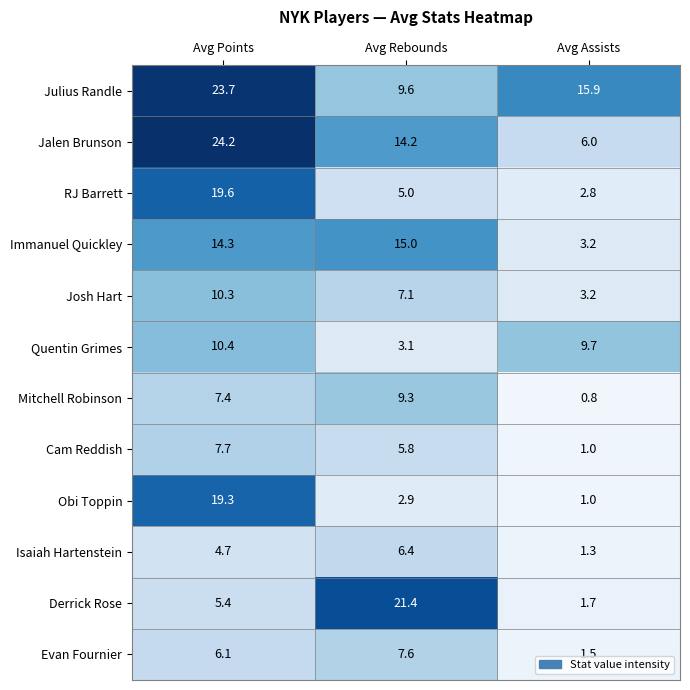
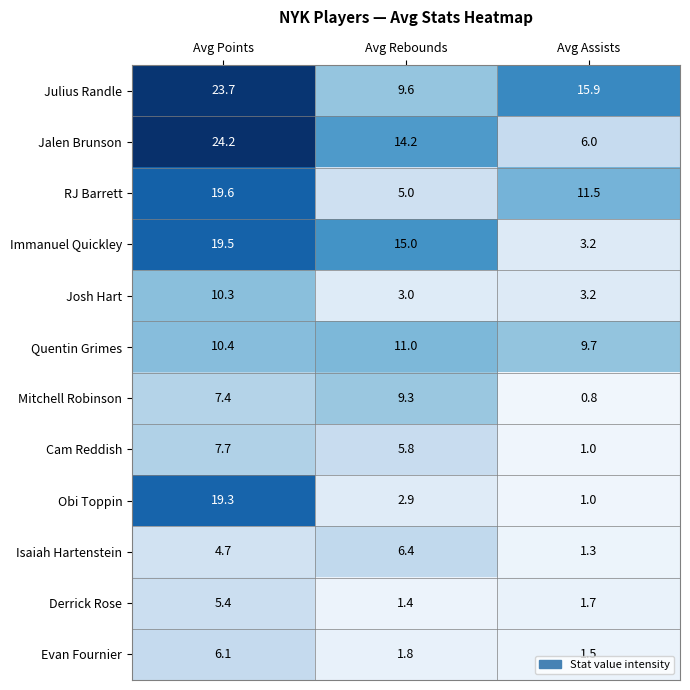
RJ Barrett, Avg Assists: 2.8 -> 11.5
Immanuel Quickley, Avg Points: 14.3 -> 19.5
Josh Hart, Avg Rebounds: 7.1 -> 3.0
Quentin Grimes, Avg Rebounds: 3.1 -> 11.0
Derrick Rose, Avg Rebounds: 21.4 -> 1.4
Evan Fournier, Avg Rebounds: 7.6 -> 1.8
